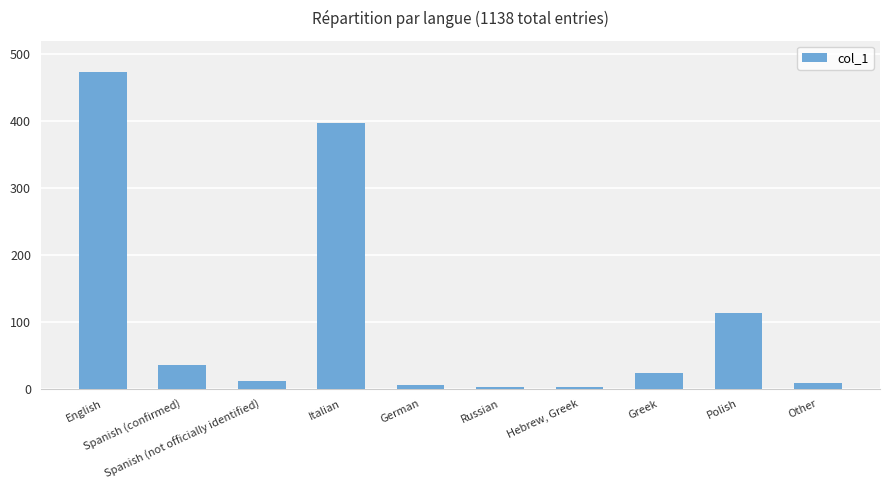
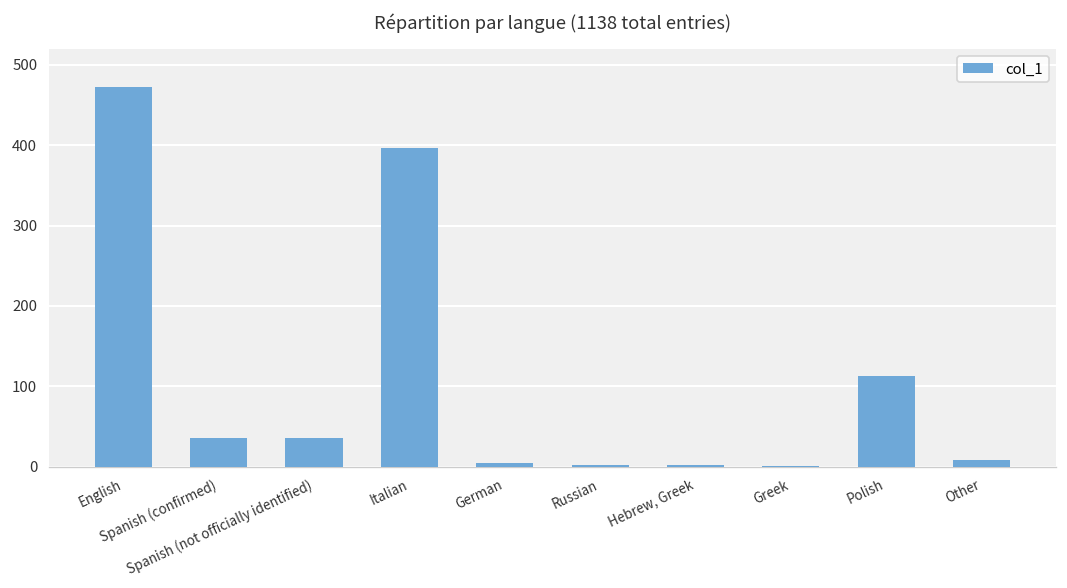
Spanish (not officially identified): 10 -> 40
Greek: 20 -> 0
